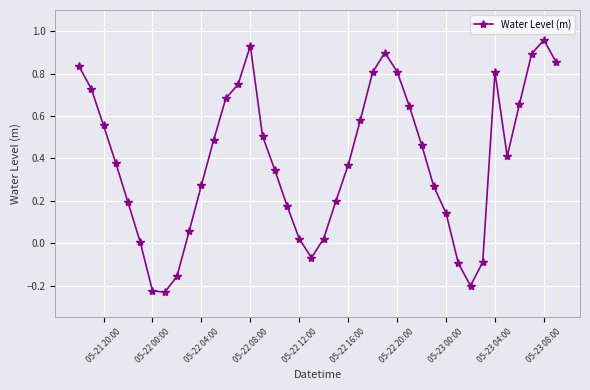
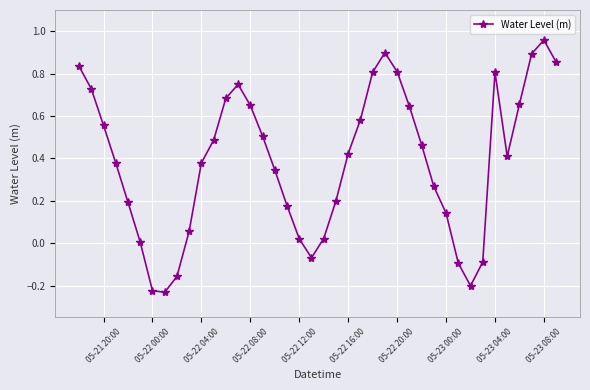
05-22 04:00: 0.27 -> 0.38
05-22 08:00: 0.93 -> 0.65
05-22 16:00: 0.37 -> 0.42
